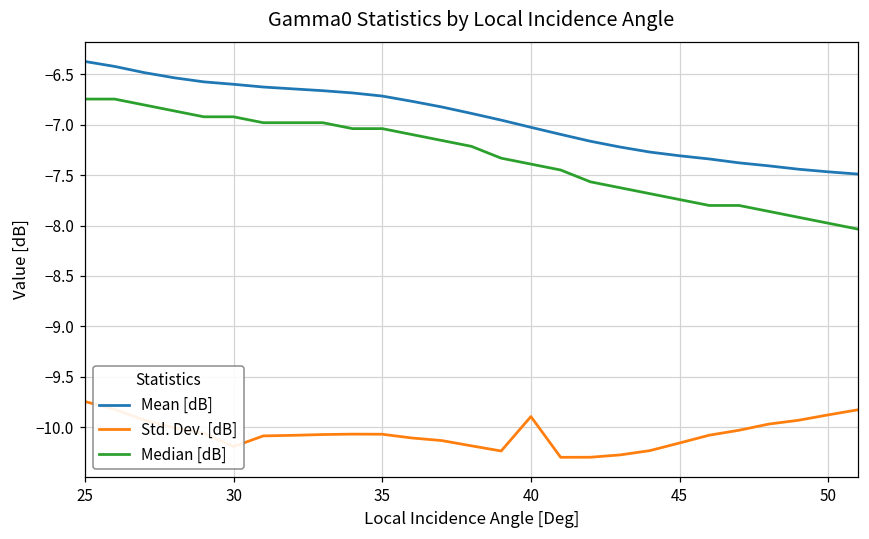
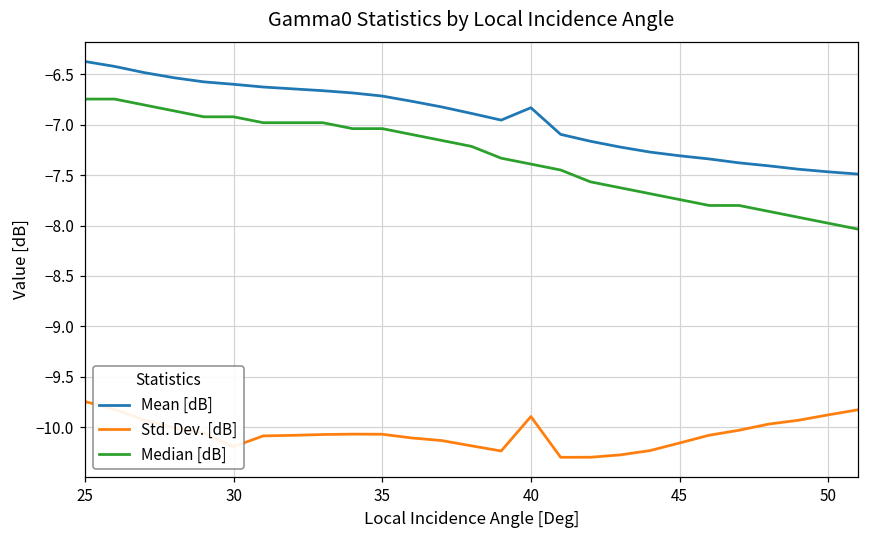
Mean [dB], 40: -7.0 -> -6.8
